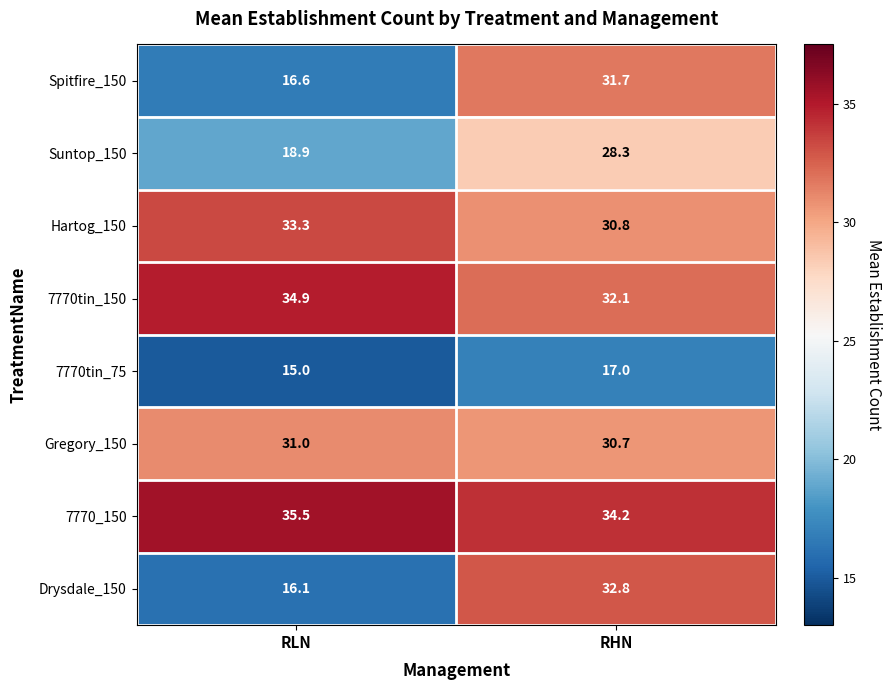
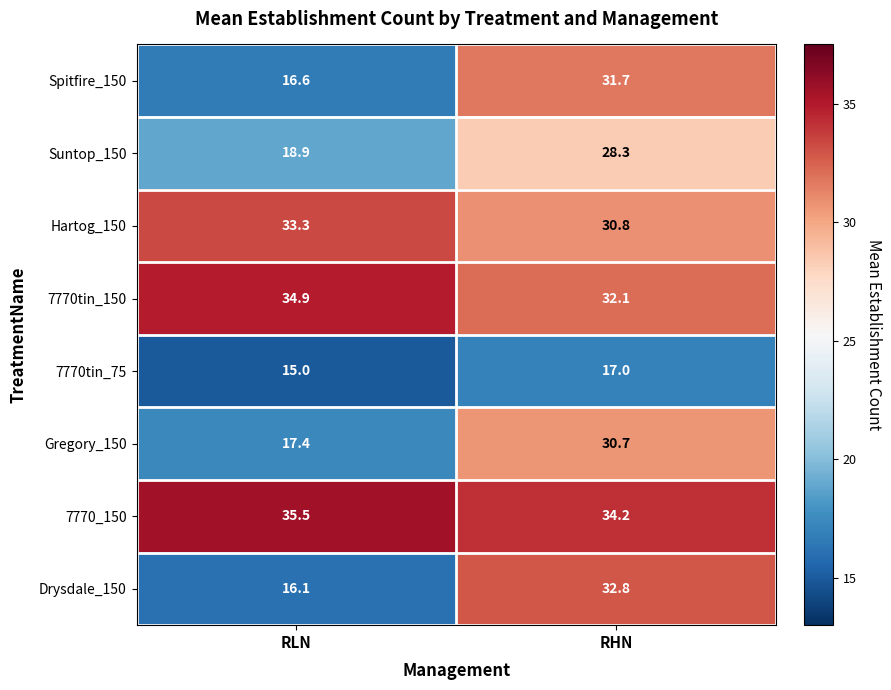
Gregory_150, RLN: 31.0 -> 17.4
